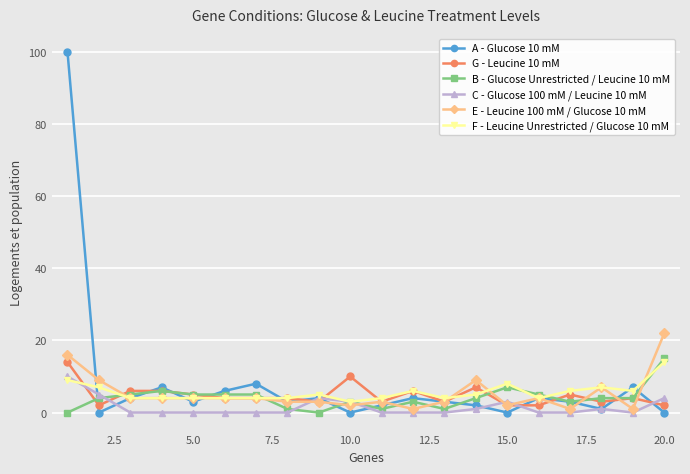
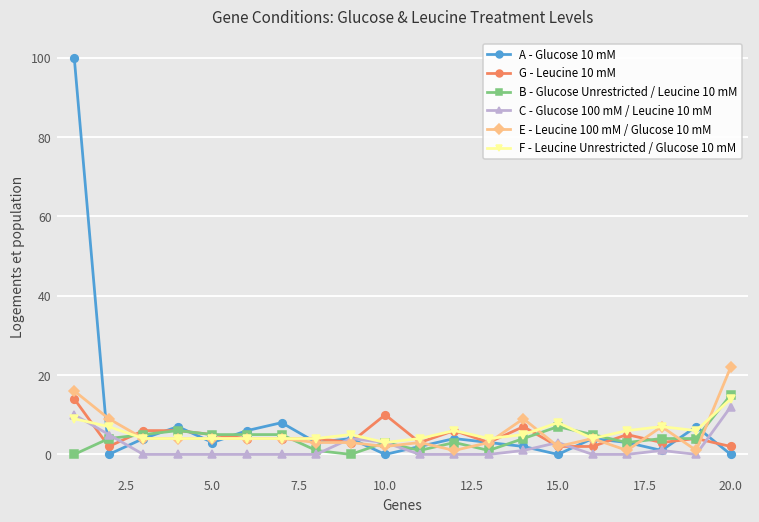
C - Glucose 100 mM / Leucine 10 mM, 20.0: 4 -> 12
